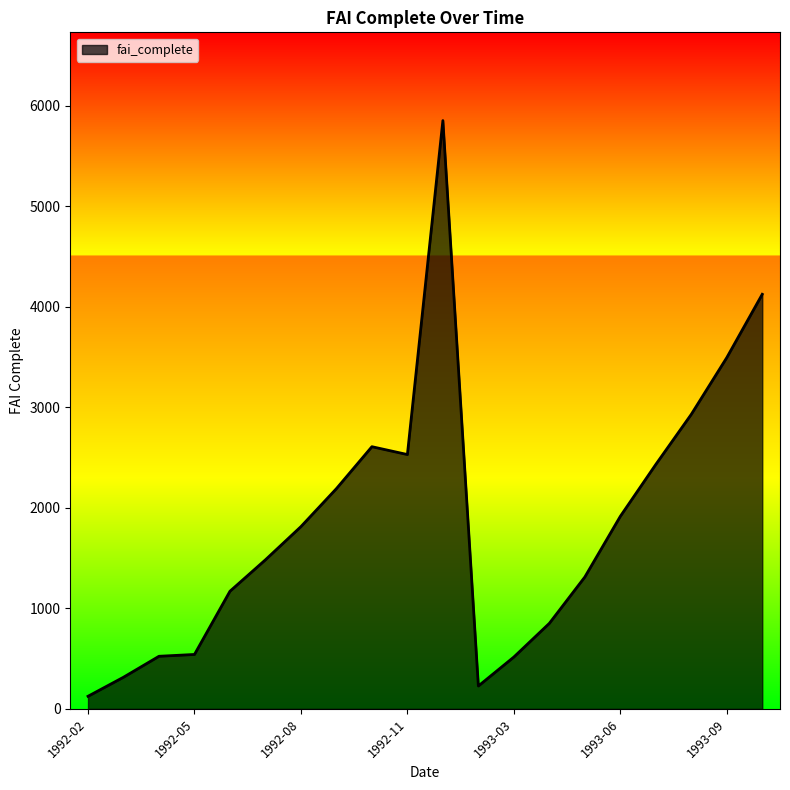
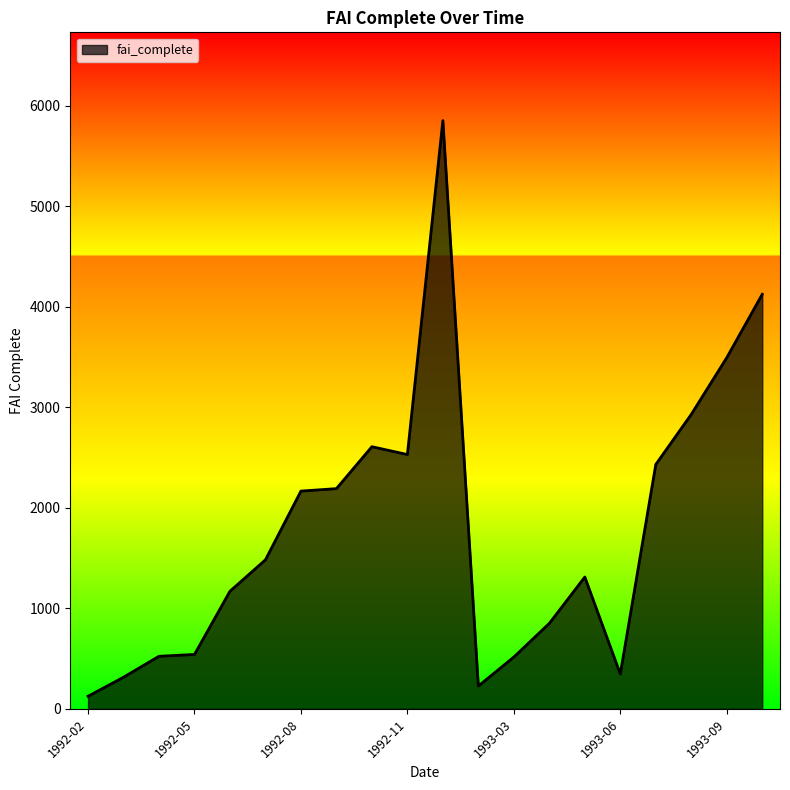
1992-08: 1810 -> 2170
1993-06: 1920 -> 350
